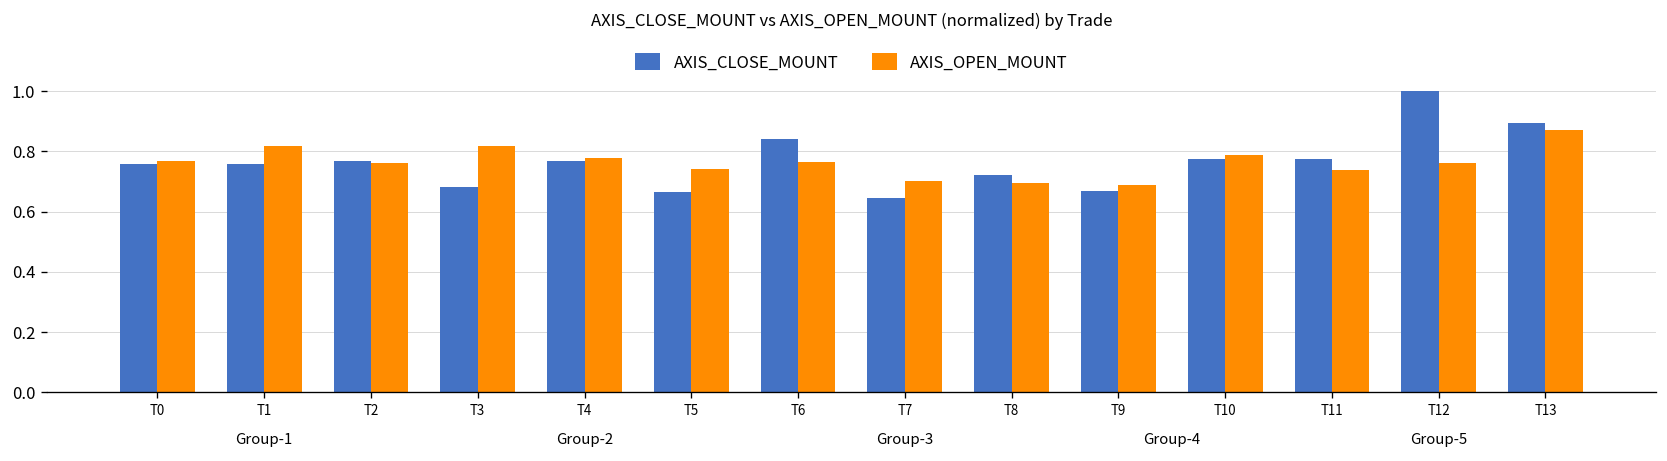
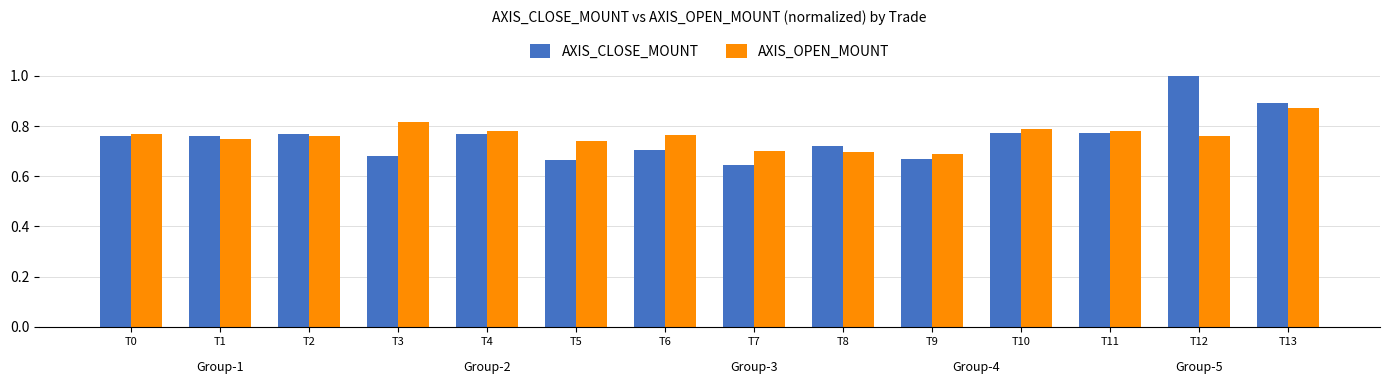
AXIS_OPEN_MOUNT, T1: 0.82 -> 0.75
AXIS_CLOSE_MOUNT, T6: 0.84 -> 0.70
AXIS_OPEN_MOUNT, T11: 0.74 -> 0.78
